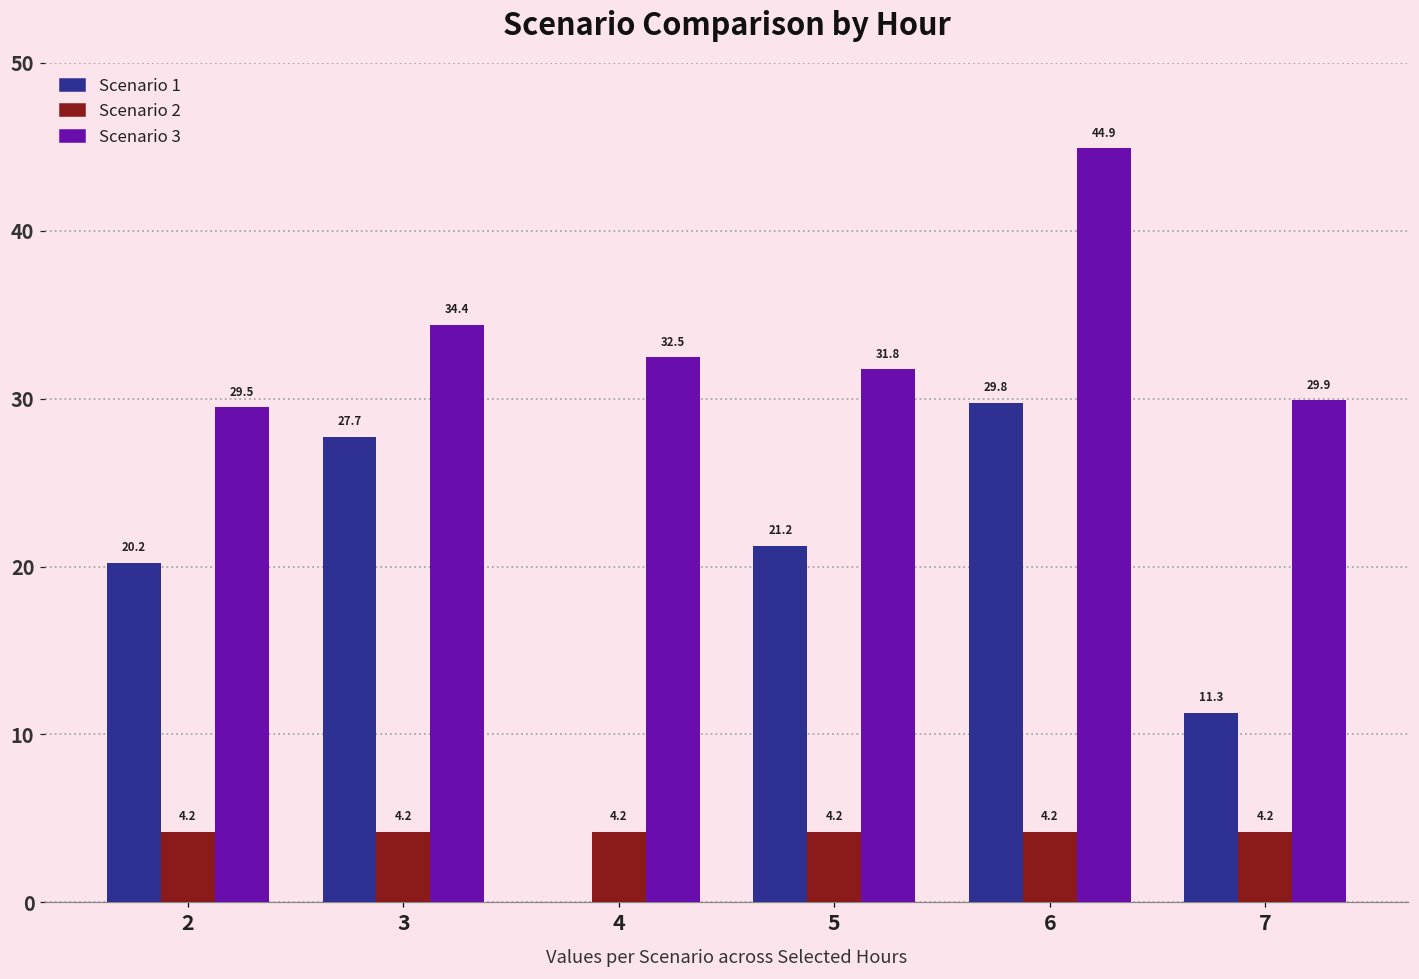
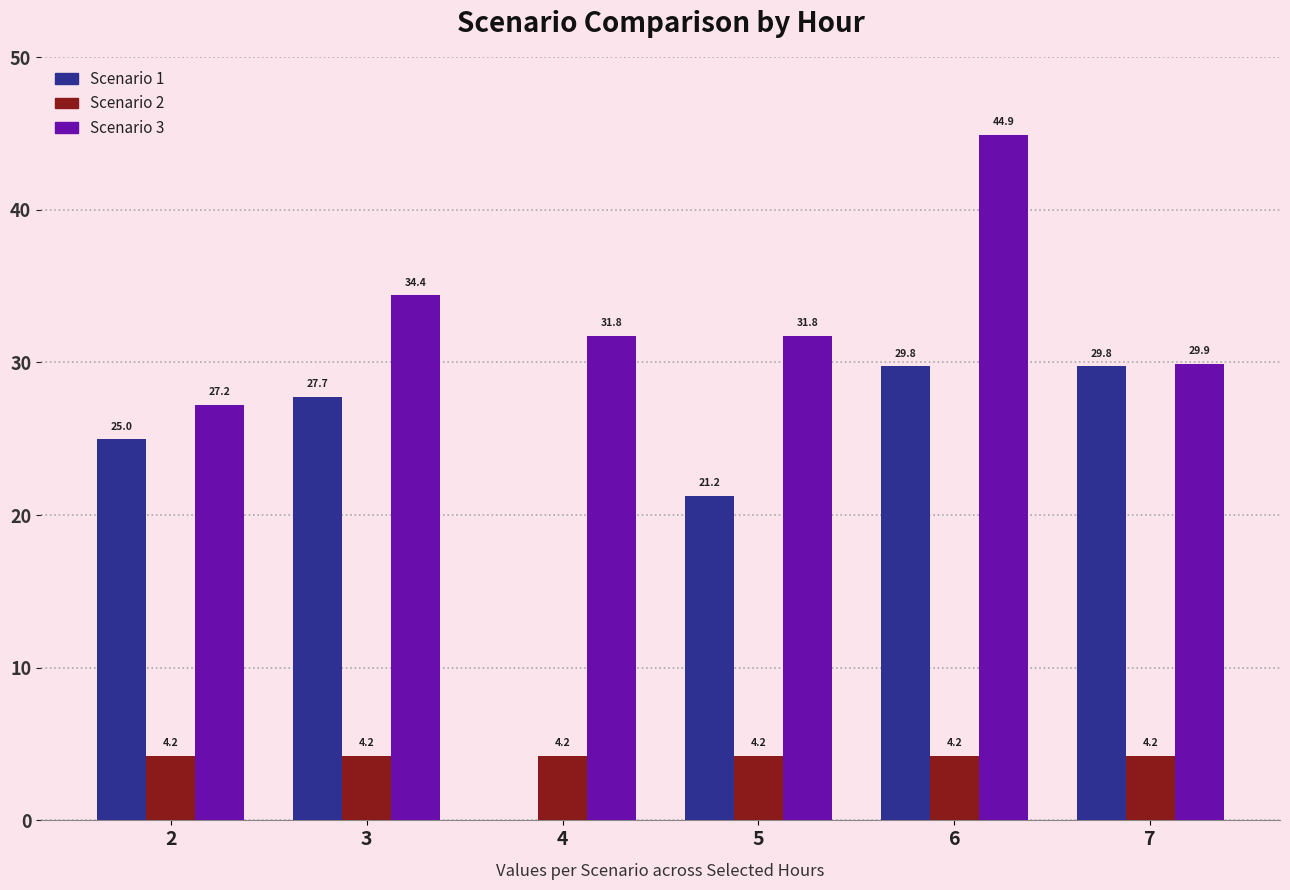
Scenario 1, 2: 20.2 -> 25.0
Scenario 3, 2: 29.5 -> 27.2
Scenario 3, 4: 32.5 -> 31.8
Scenario 1, 7: 11.3 -> 29.8
